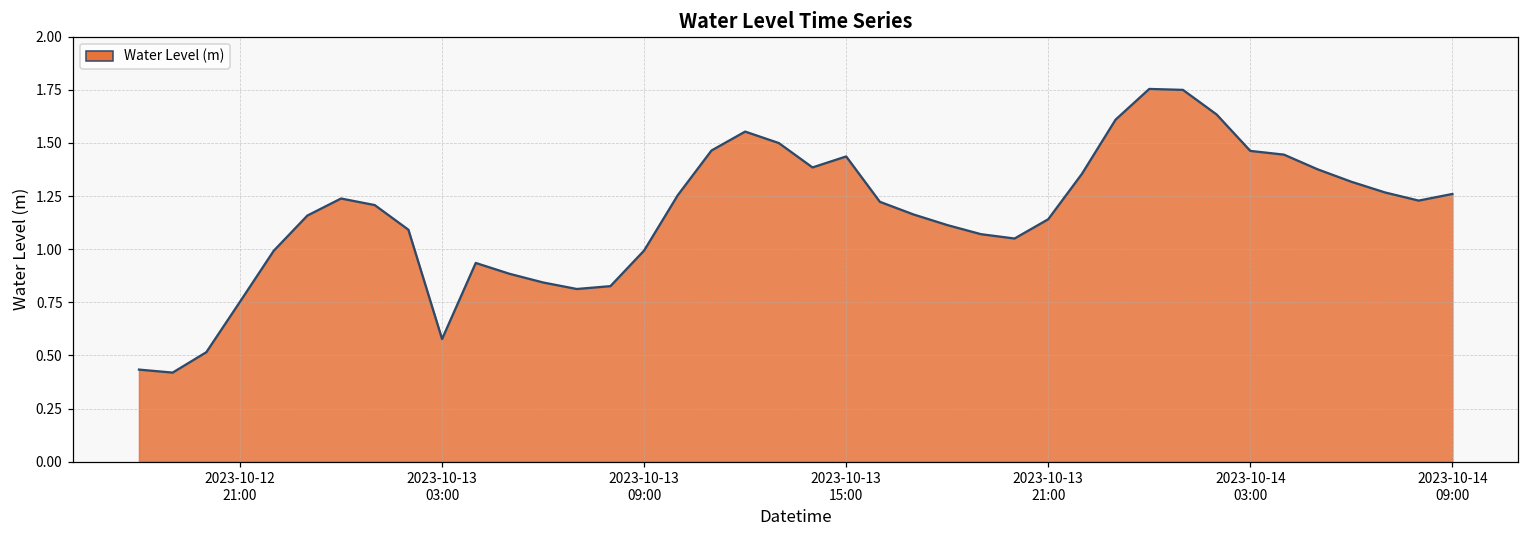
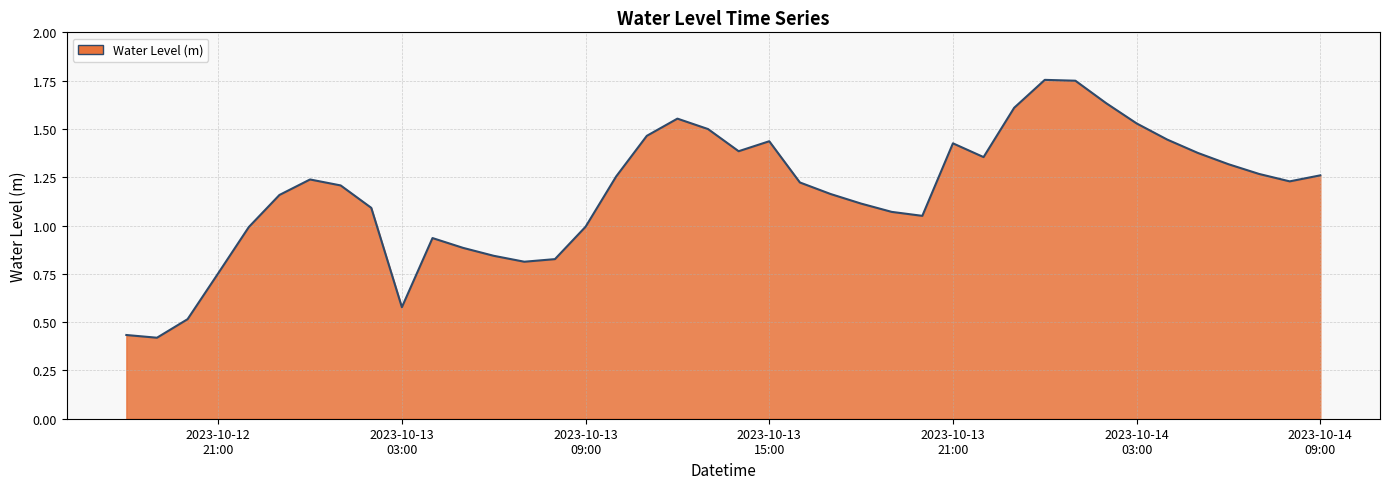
2023-10-13 21:00: 1.14 -> 1.43
2023-10-14 03:00: 1.46 -> 1.53
